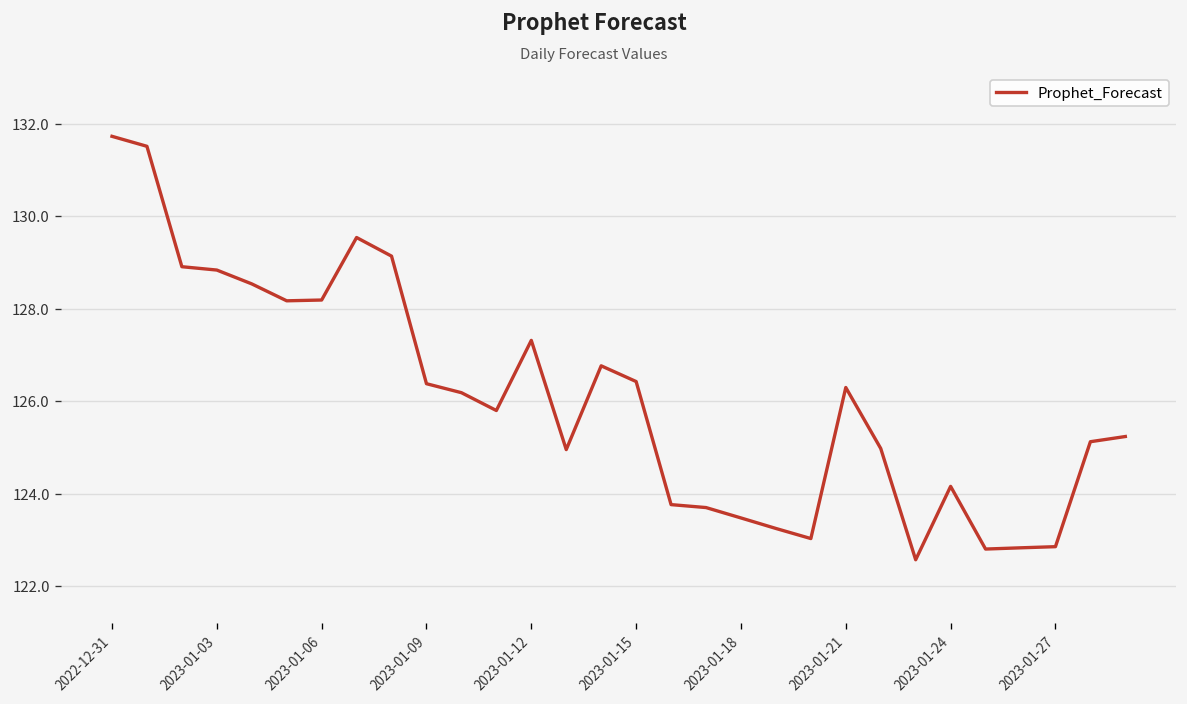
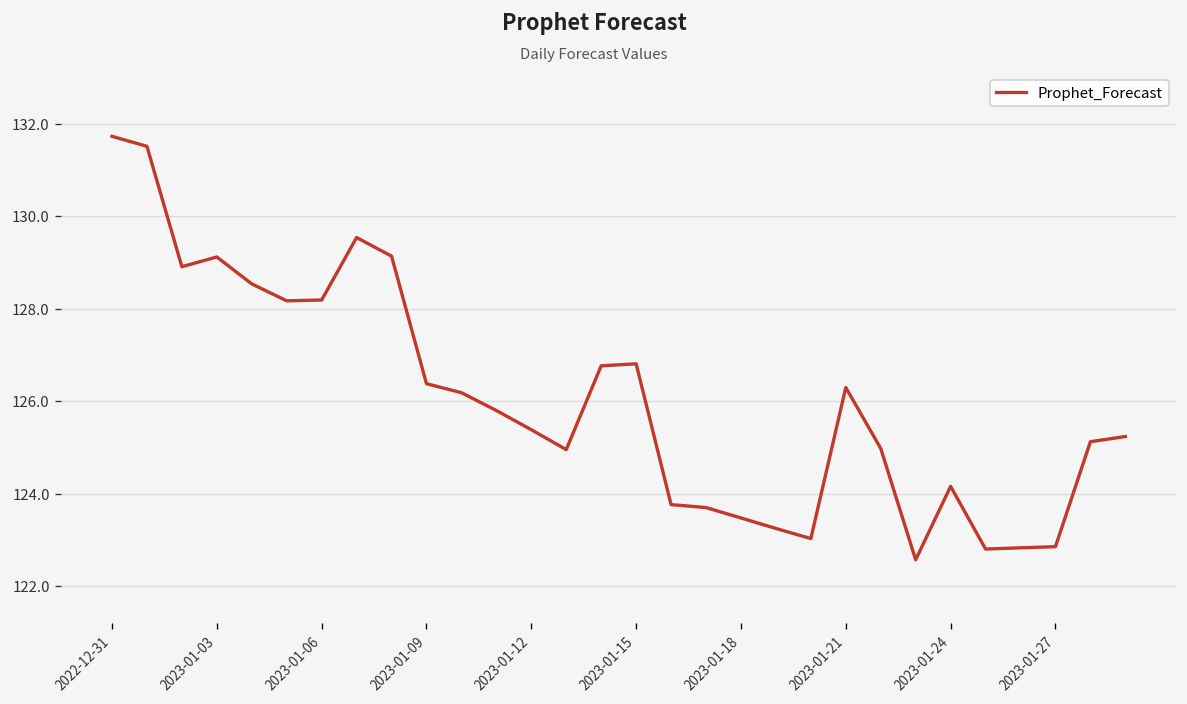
2023-01-03: 128.8 -> 129.1
2023-01-12: 127.3 -> 125.4
2023-01-15: 126.4 -> 126.8
